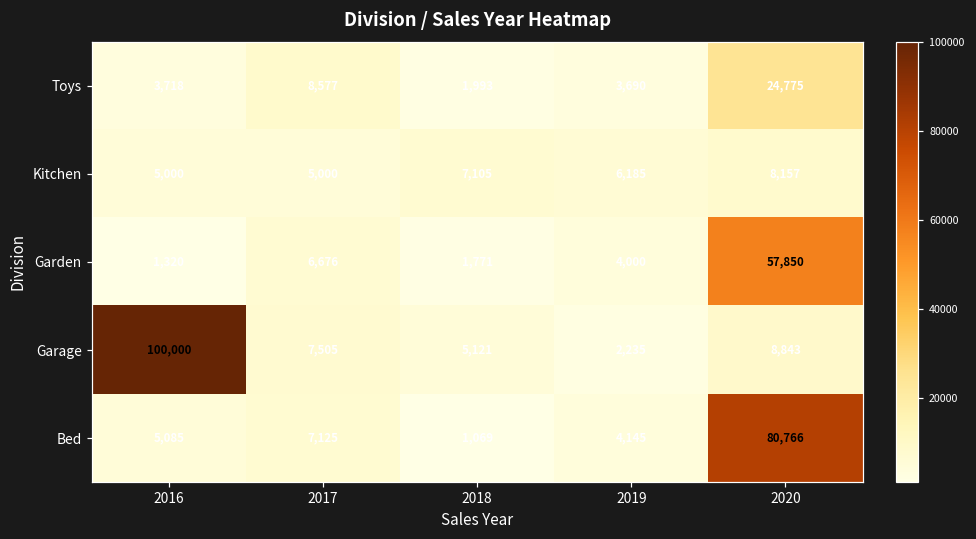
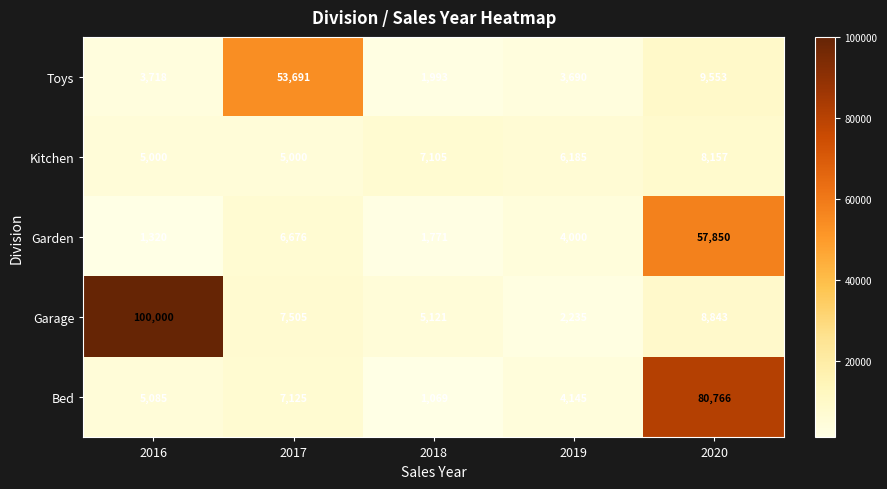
Toys, 2017: 8,577 -> 53,691
Toys, 2020: 24,775 -> 9,553
